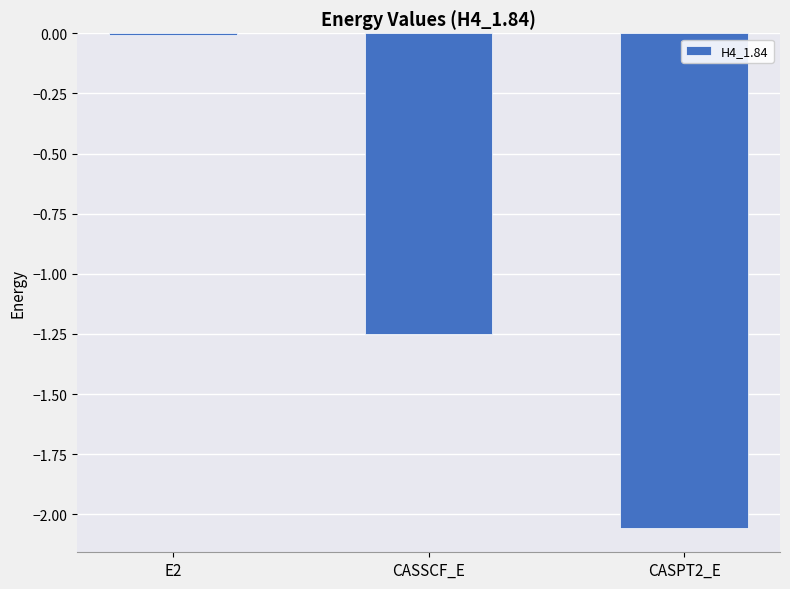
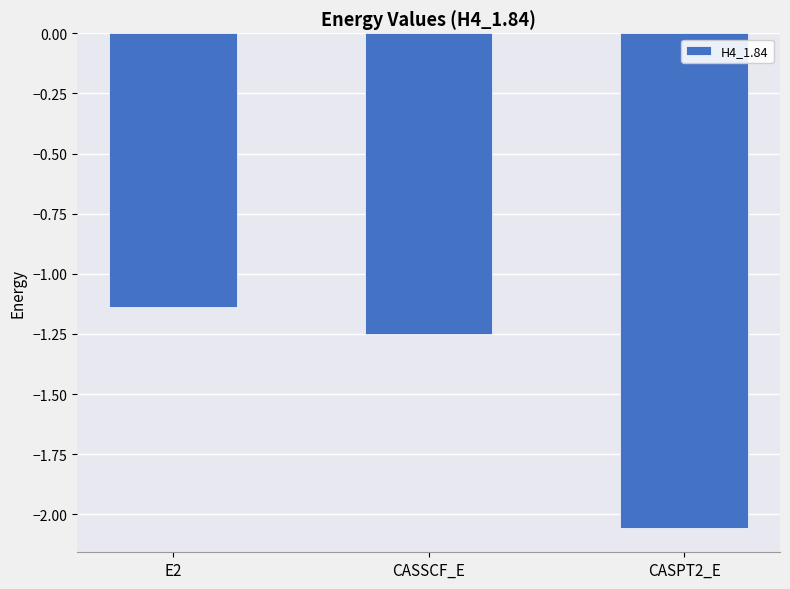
E2: -0.01 -> -1.14
